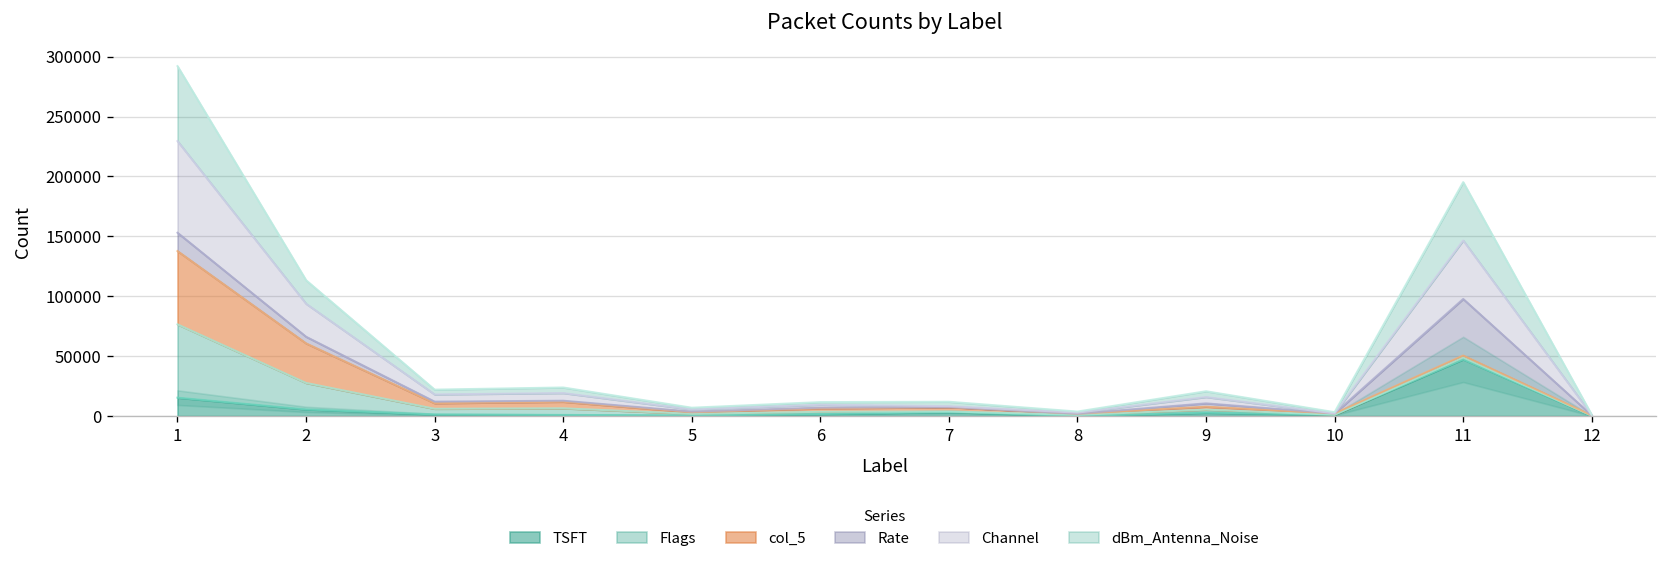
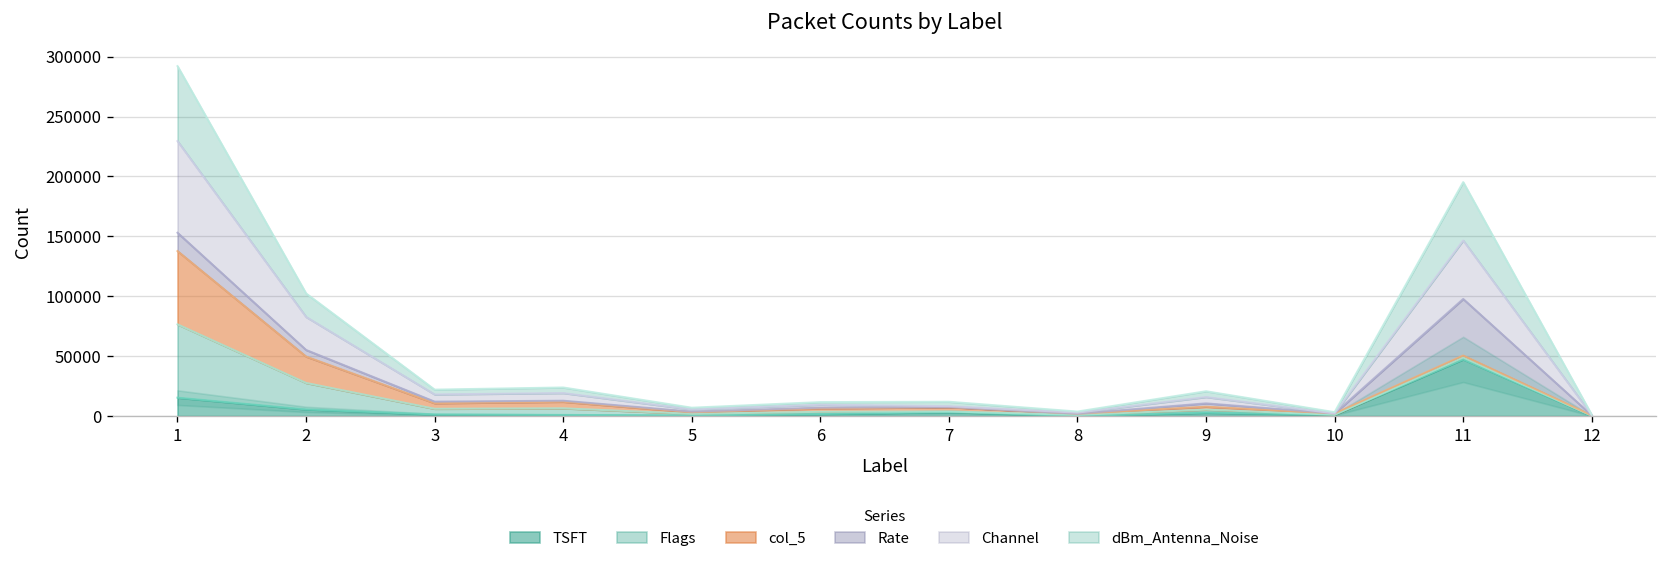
col_5, 2: 30000 -> 20000
